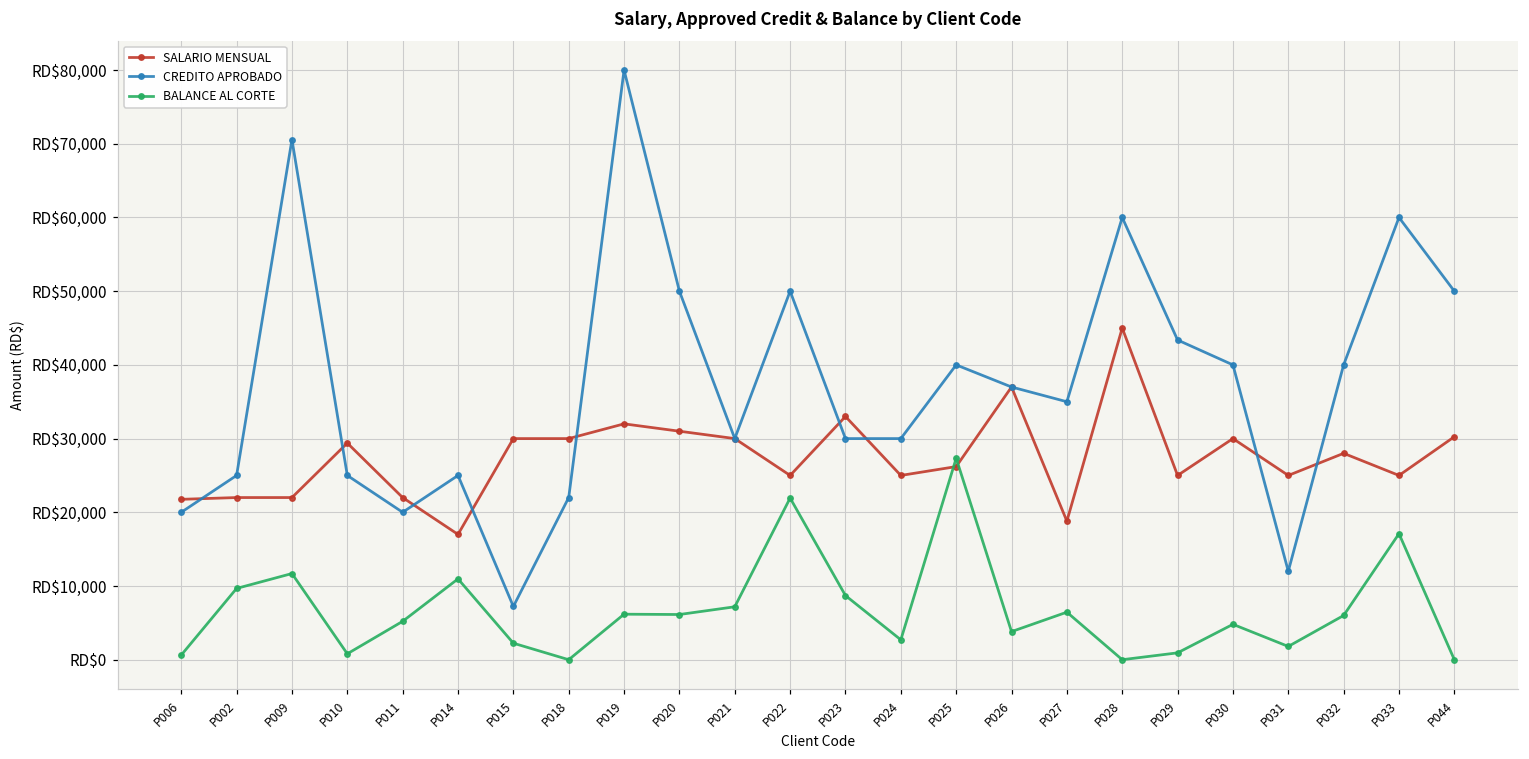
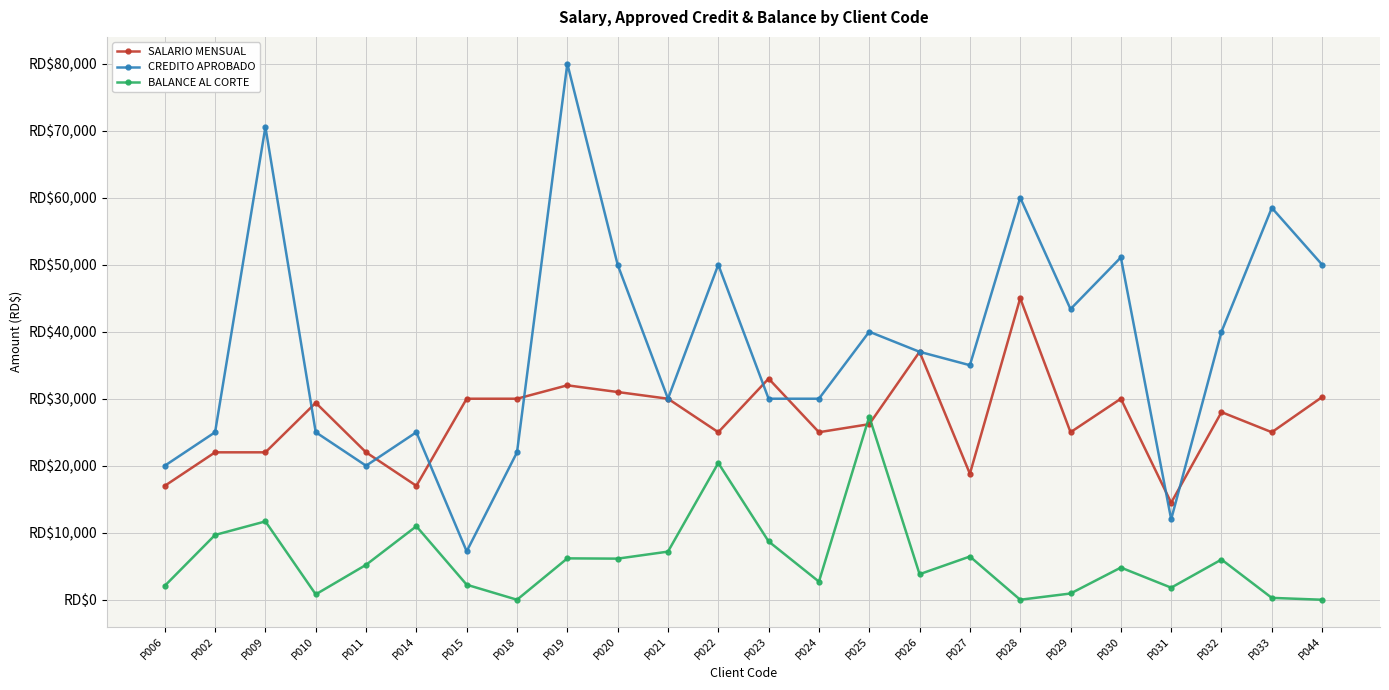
SALARIO MENSUAL, P006: RD$22,000 -> RD$17,000
BALANCE AL CORTE, P006: RD$1,000 -> RD$2,000
BALANCE AL CORTE, P022: RD$22,000 -> RD$20,000
CREDITO APROBADO, P030: RD$40,000 -> RD$51,000
SALARIO MENSUAL, P031: RD$25,000 -> RD$14,000
CREDITO APROBADO, P033: RD$60,000 -> RD$58,000
BALANCE AL CORTE, P033: RD$17,000 -> RD$0
